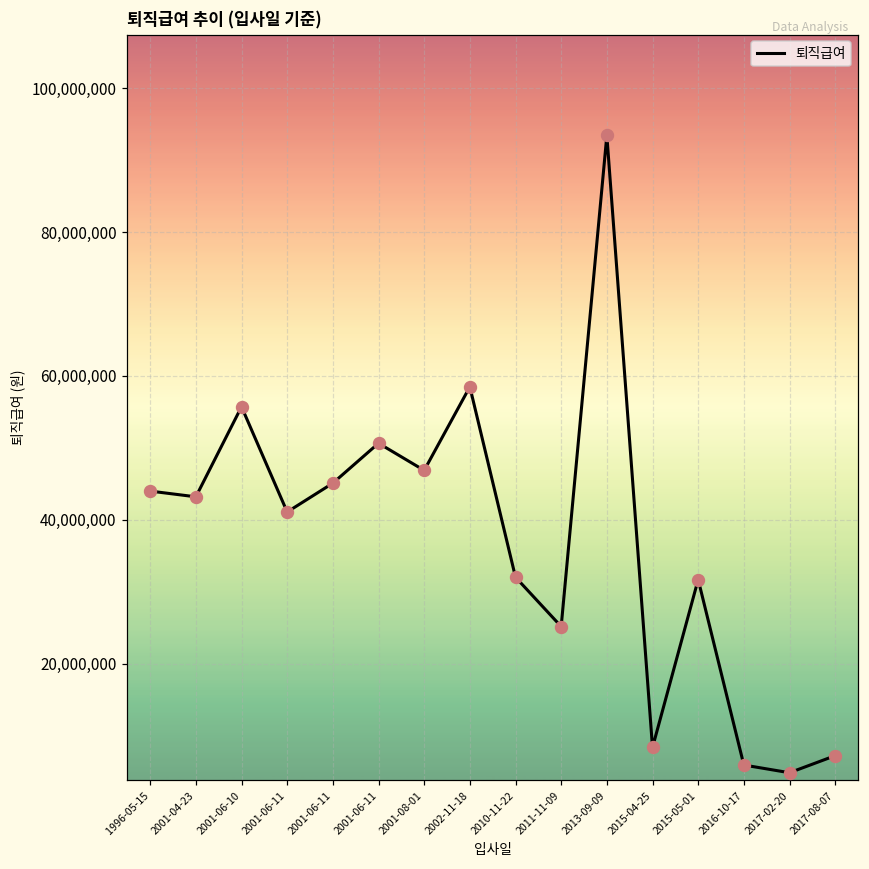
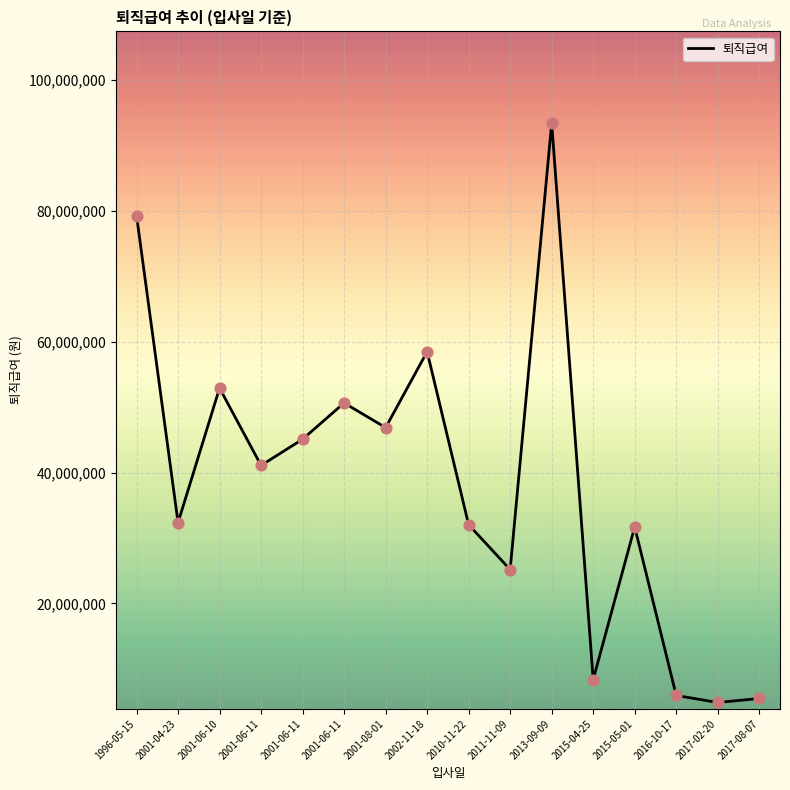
1996-05-15: 44,000,000 -> 79,000,000
2001-04-23: 43,000,000 -> 32,000,000
2001-06-10: 56,000,000 -> 53,000,000
2017-08-07: 7,000,000 -> 5,000,000
